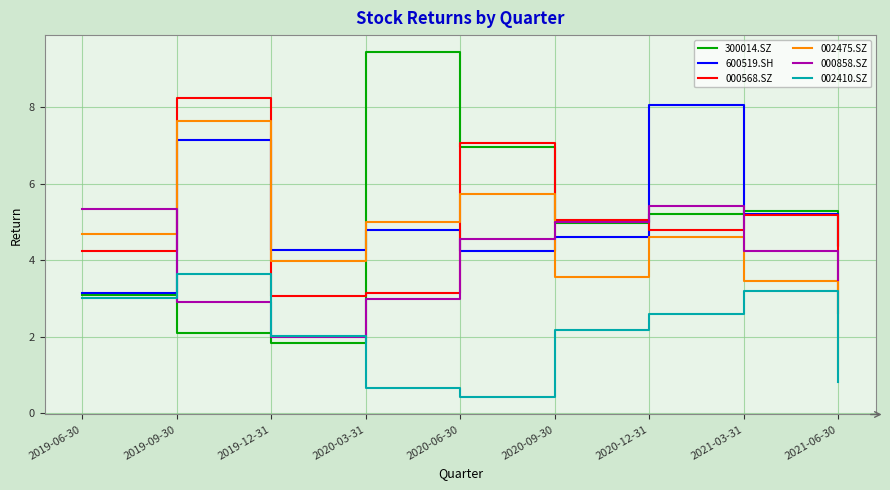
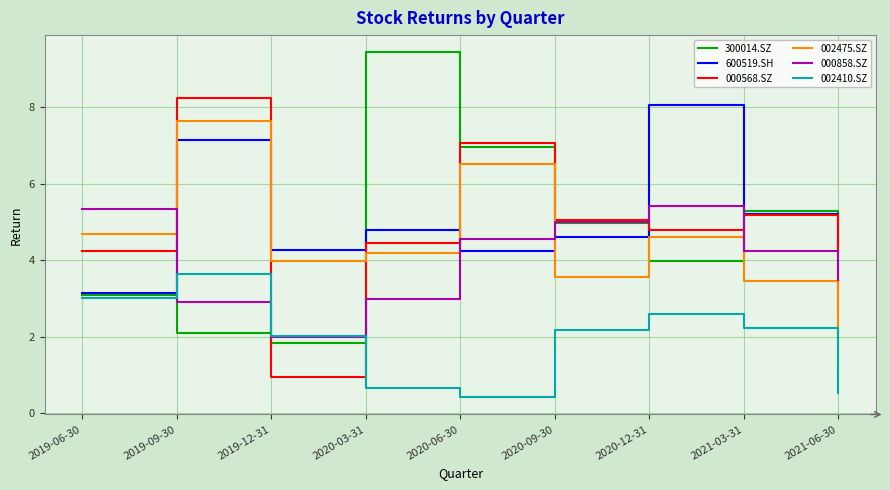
000568.SZ, 2019-12-31: 3.1 -> 1.0
000568.SZ, 2020-03-31: 3.2 -> 4.4
002475.SZ, 2020-03-31: 5.0 -> 4.2
002475.SZ, 2020-06-30: 5.7 -> 6.5
300014.SZ, 2020-12-31: 5.2 -> 4.0
002410.SZ, 2021-03-31: 3.2 -> 2.2
002410.SZ, 2021-06-30: 0.8 -> 0.5
